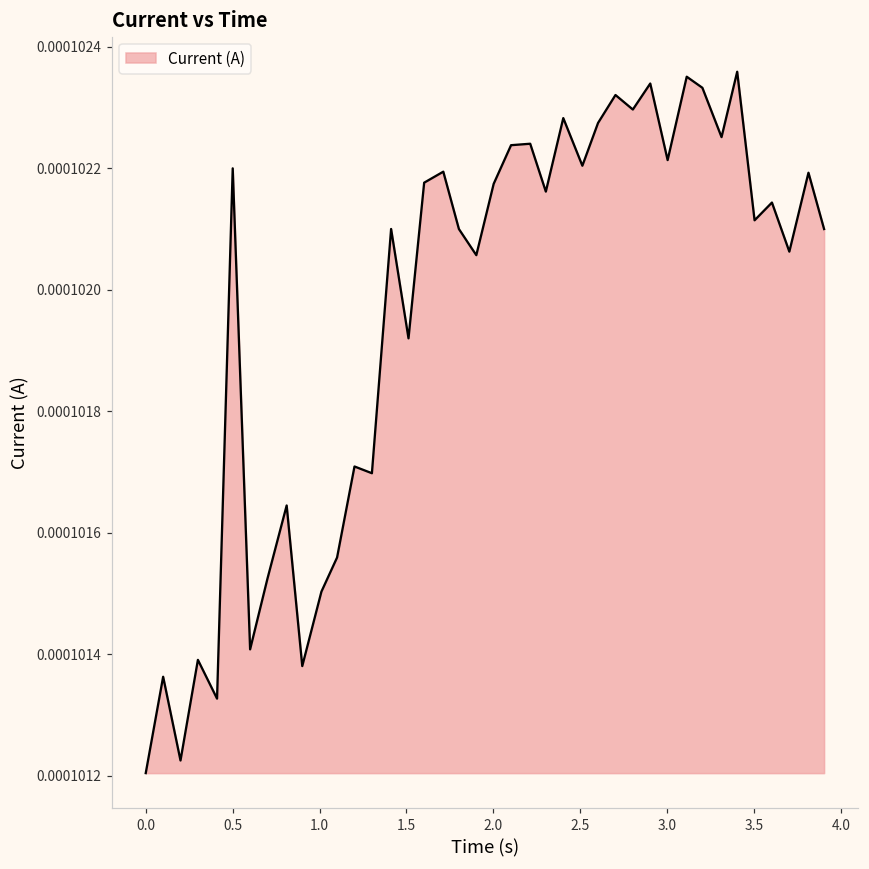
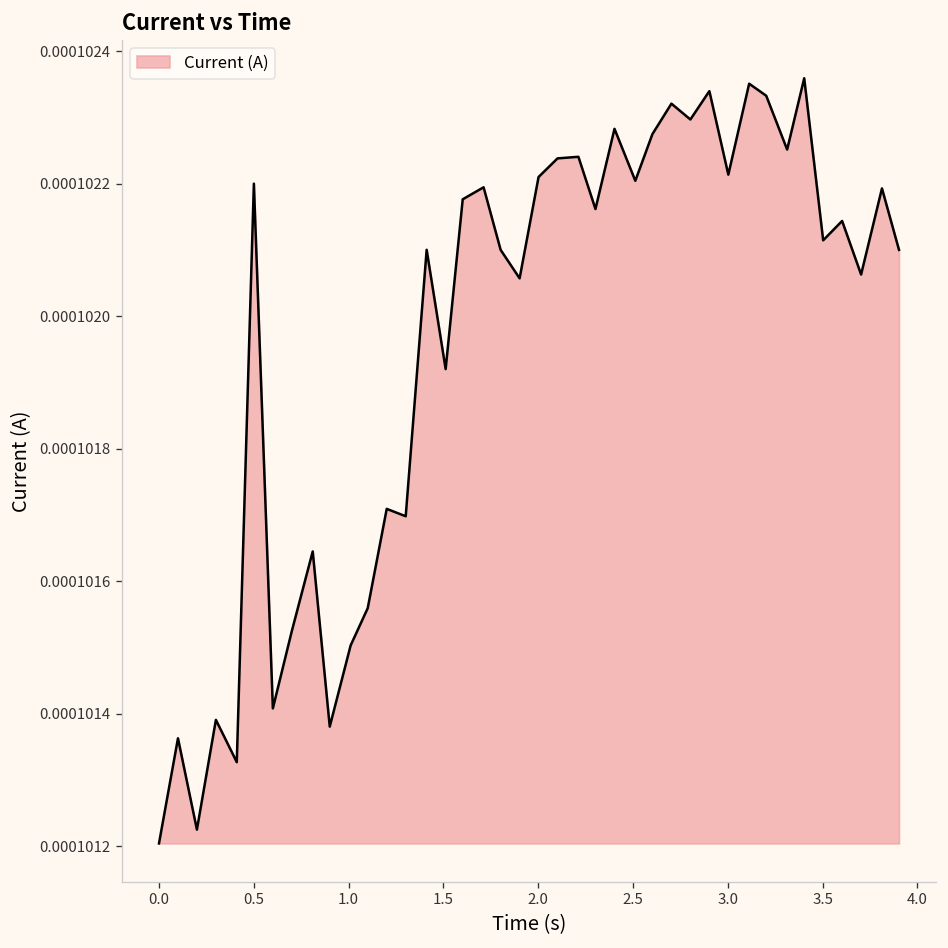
2.0: 0.00010217 -> 0.00010221
